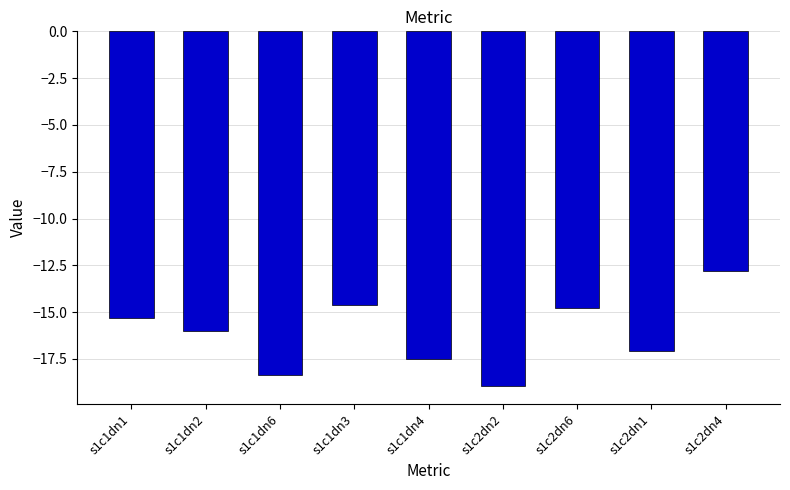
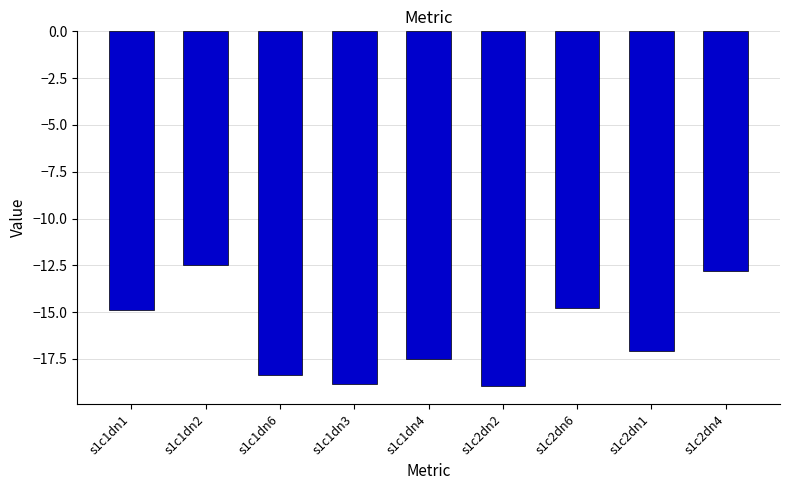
s1c1dn1: -15.3 -> -14.9
s1c1dn2: -16.0 -> -12.5
s1c1dn3: -14.6 -> -18.8
